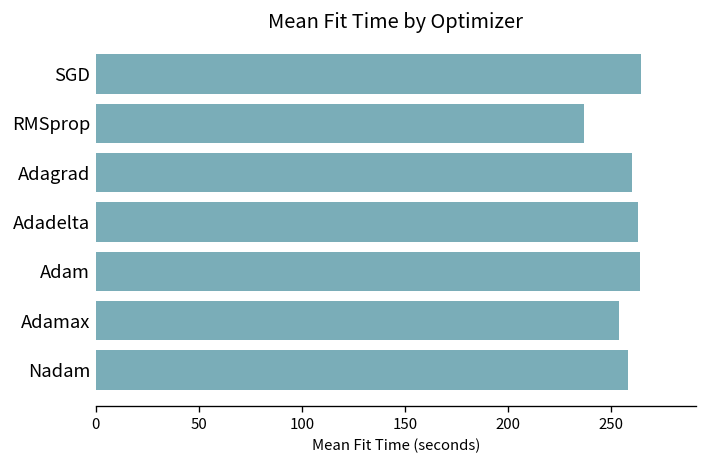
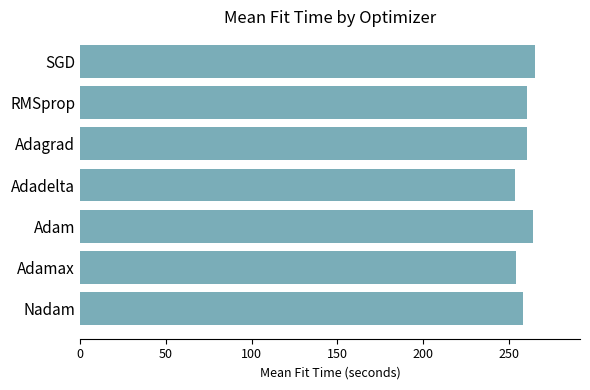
RMSprop: 237 -> 260
Adadelta: 263 -> 254
